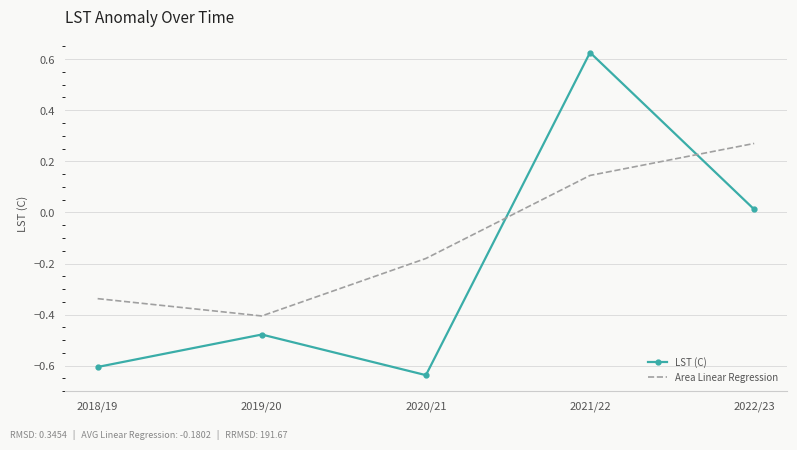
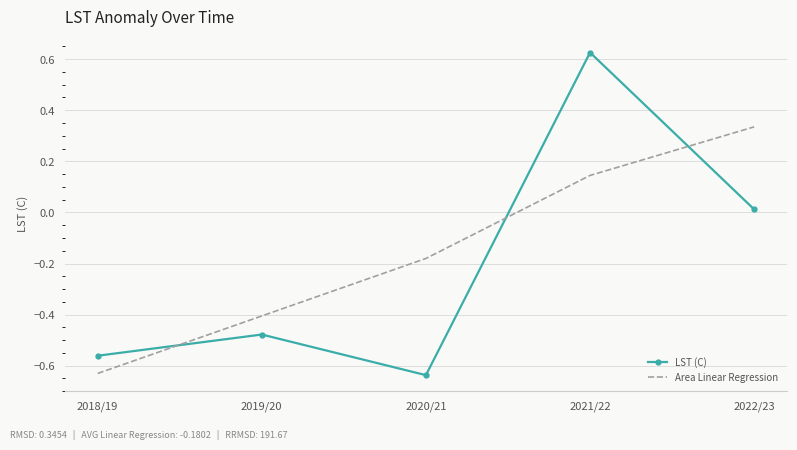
LST (C), 2018/19: -0.61 -> -0.56
Area Linear Regression, 2018/19: -0.34 -> -0.63
Area Linear Regression, 2022/23: 0.27 -> 0.34
